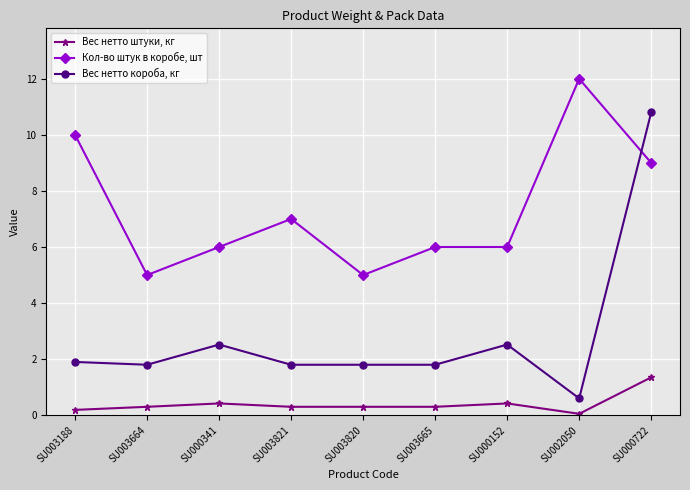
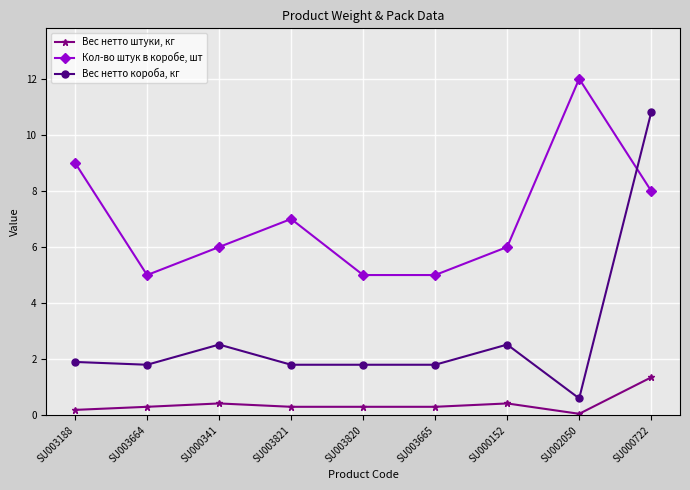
Кол-во штук в коробе, шт, SU003188: 10 -> 9
Кол-во штук в коробе, шт, SU003665: 6 -> 5
Кол-во штук в коробе, шт, SU000722: 9 -> 8
